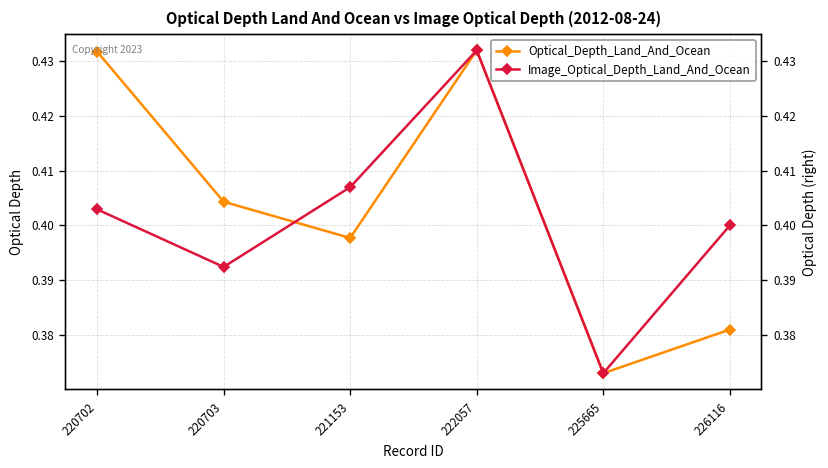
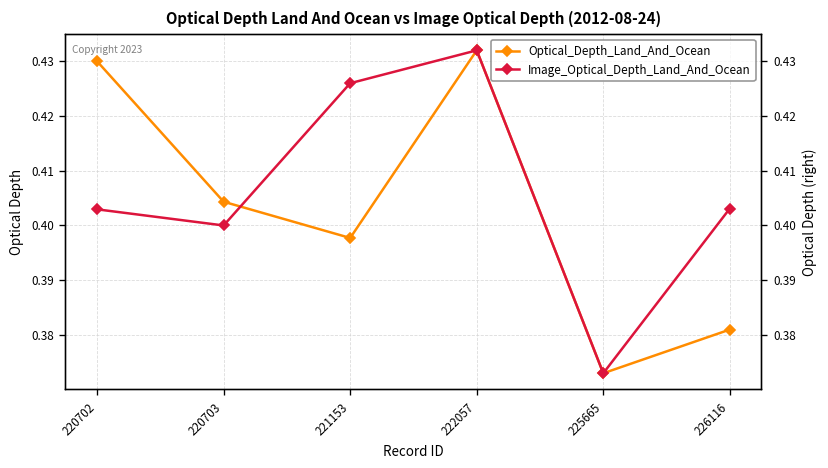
Optical_Depth_Land_And_Ocean, 220702: 0.432 -> 0.430
Image_Optical_Depth_Land_And_Ocean, 220703: 0.392 -> 0.400
Image_Optical_Depth_Land_And_Ocean, 221153: 0.407 -> 0.426
Image_Optical_Depth_Land_And_Ocean, 226116: 0.400 -> 0.403
